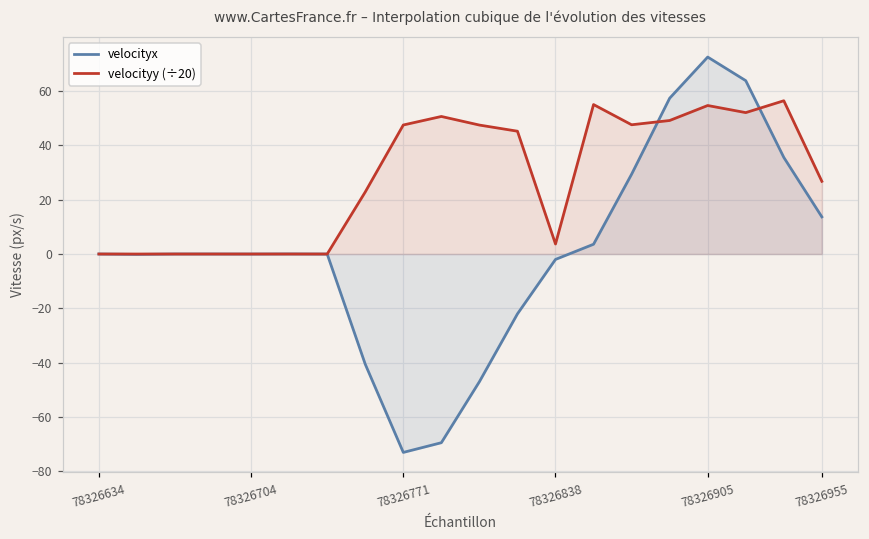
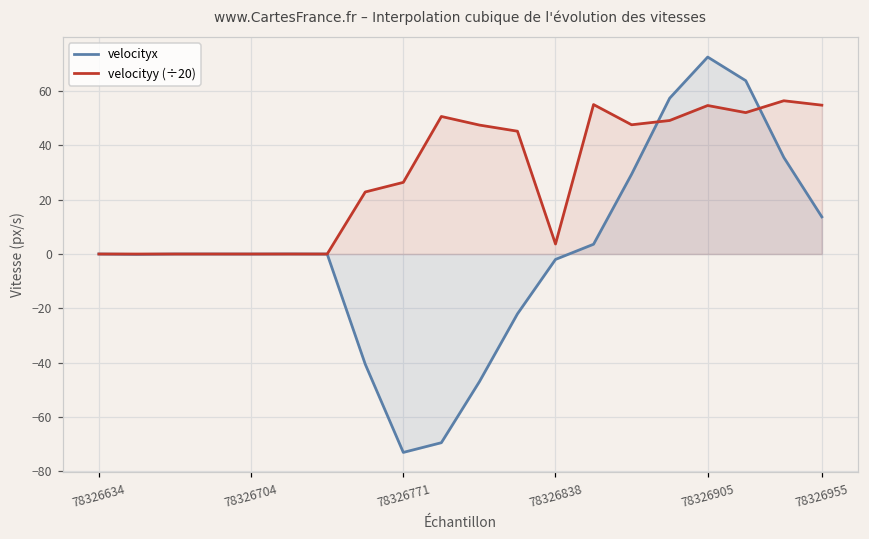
velocityy (÷20), 78326771: 47 -> 26
velocityy (÷20), 78326955: 27 -> 55
